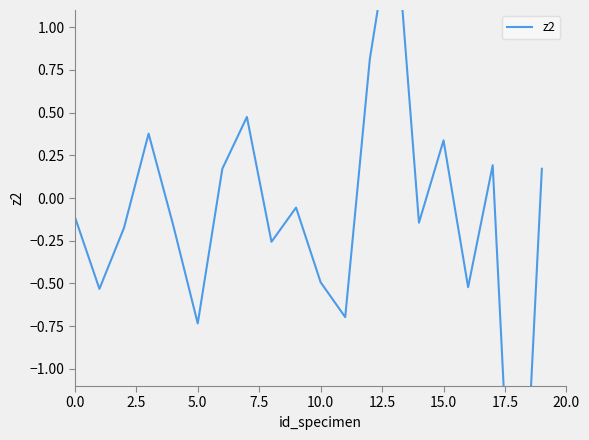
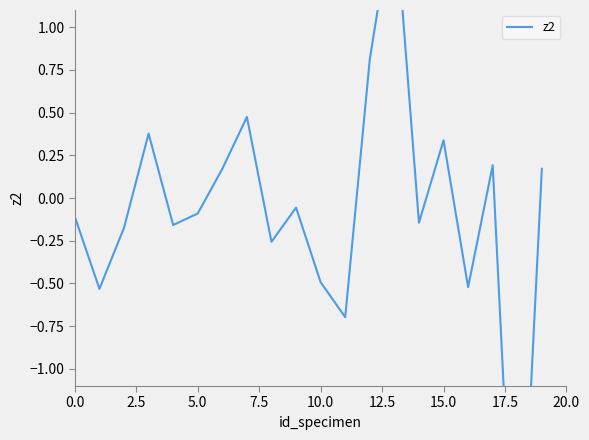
5.0: -0.73 -> -0.09
